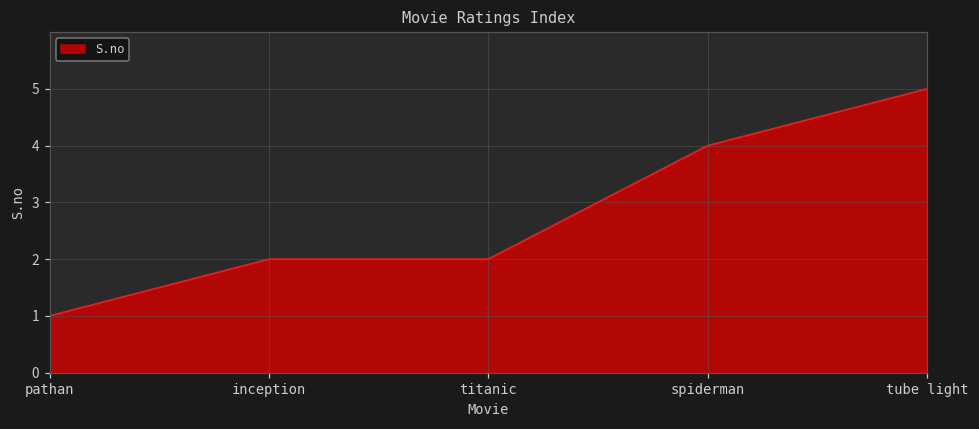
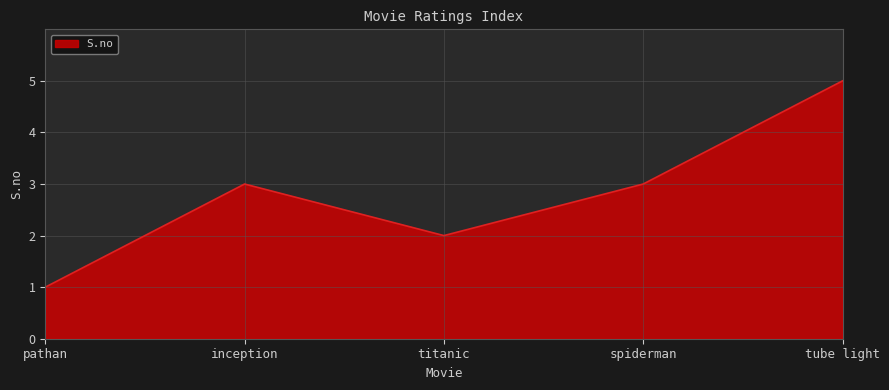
inception: 2 -> 3
spiderman: 4 -> 3
